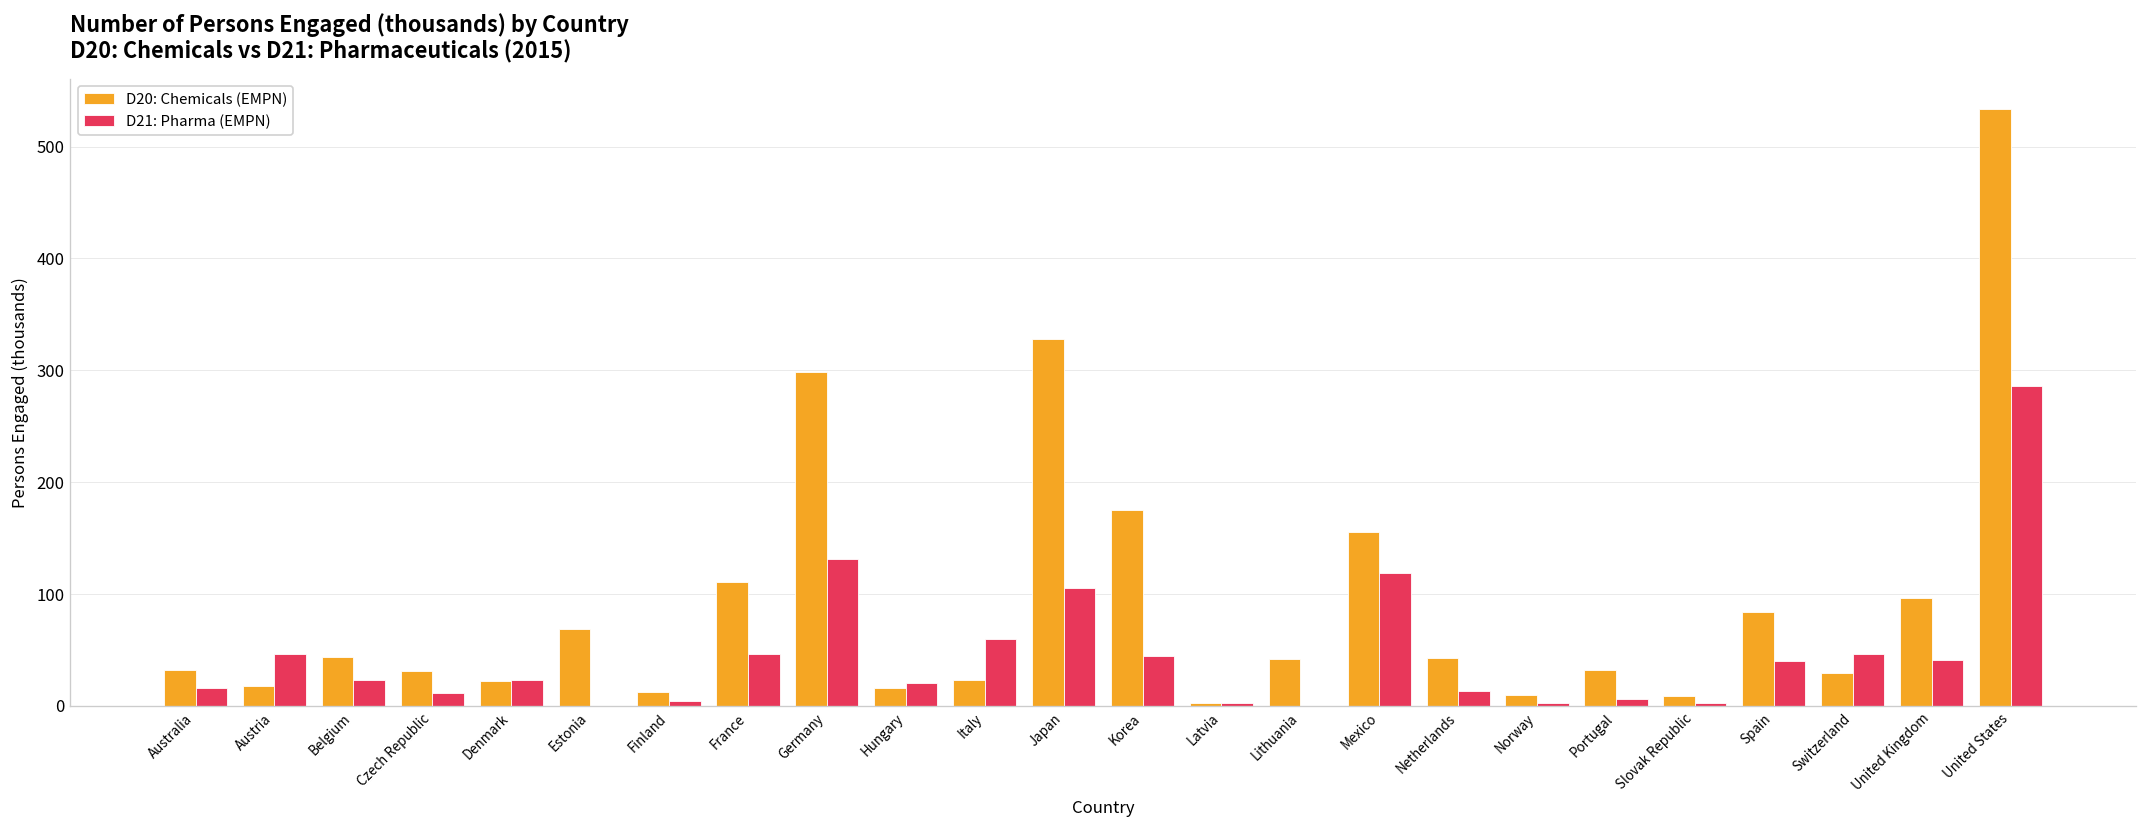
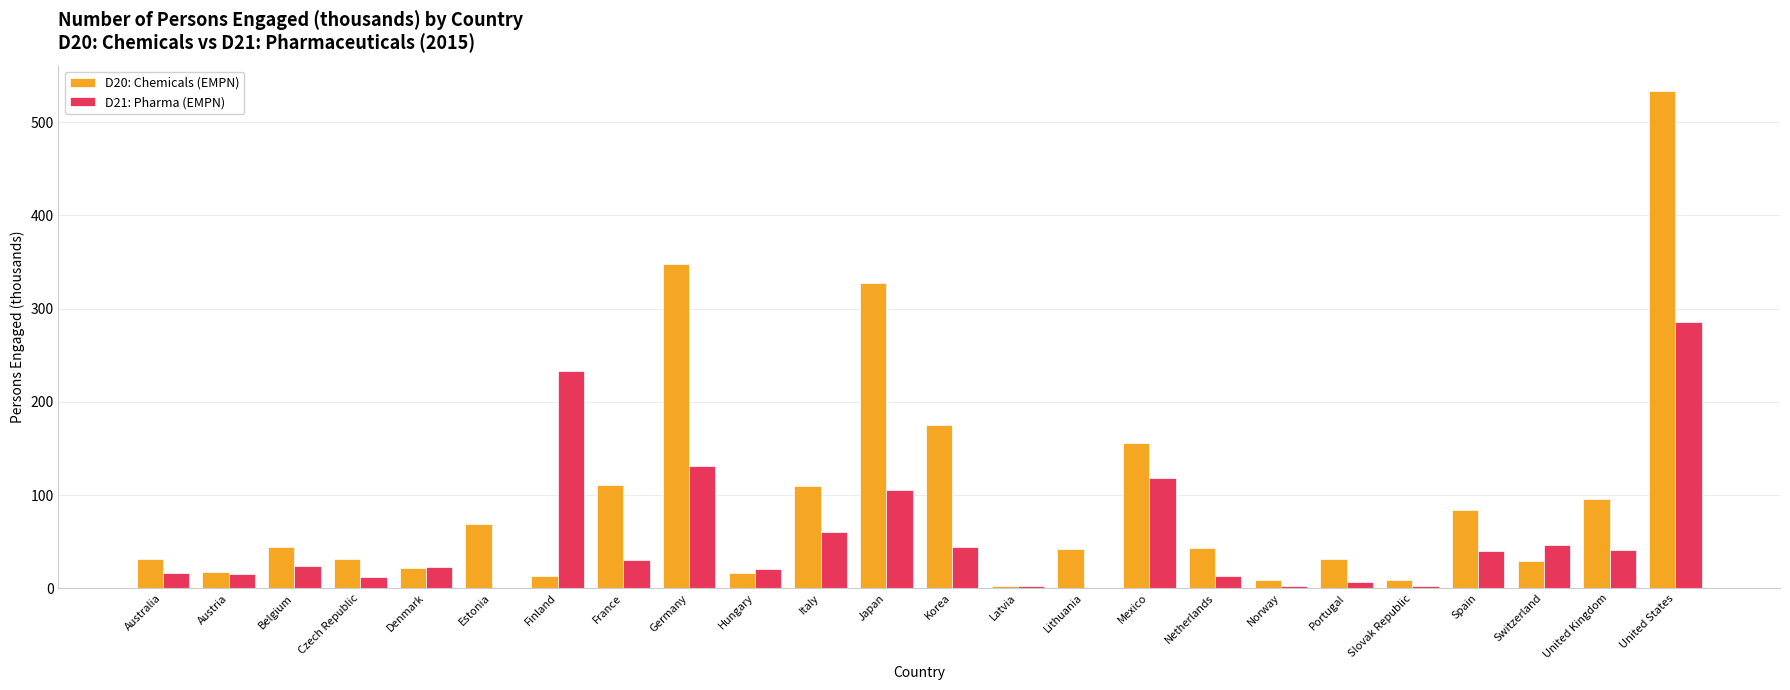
D21: Pharma (EMPN), Austria: 50 -> 20
D21: Pharma (EMPN), Finland: 0 -> 230
D21: Pharma (EMPN), France: 50 -> 30
D20: Chemicals (EMPN), Germany: 300 -> 350
D20: Chemicals (EMPN), Italy: 20 -> 110
